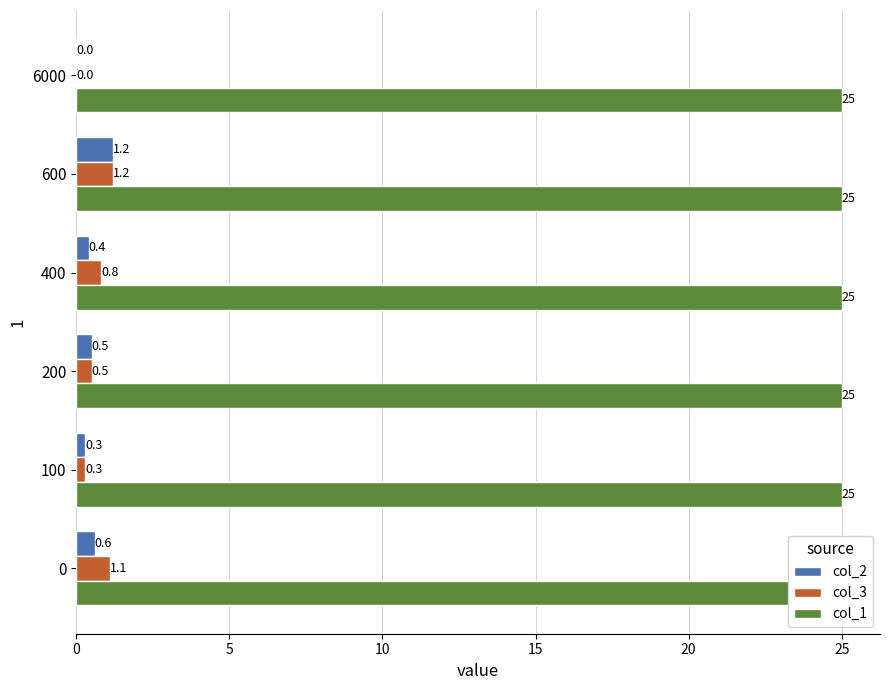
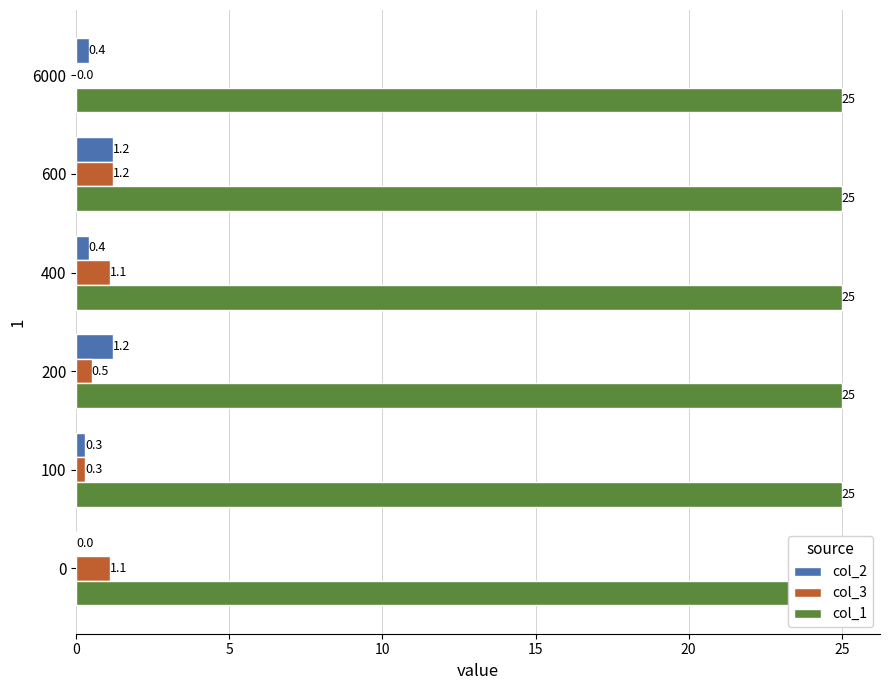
col_2, 6000: 0.0 -> 0.4
col_3, 400: 0.8 -> 1.1
col_2, 200: 0.5 -> 1.2
col_2, 0: 0.6 -> 0.0
